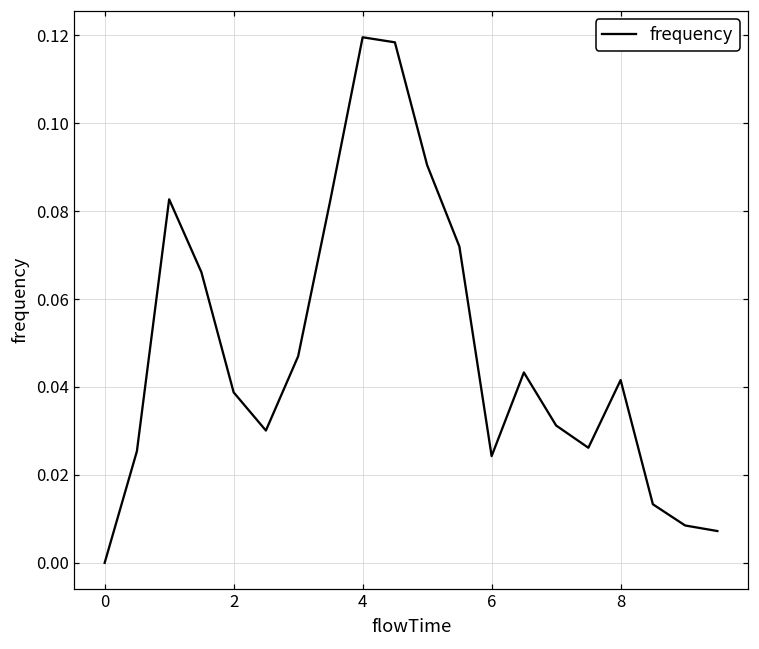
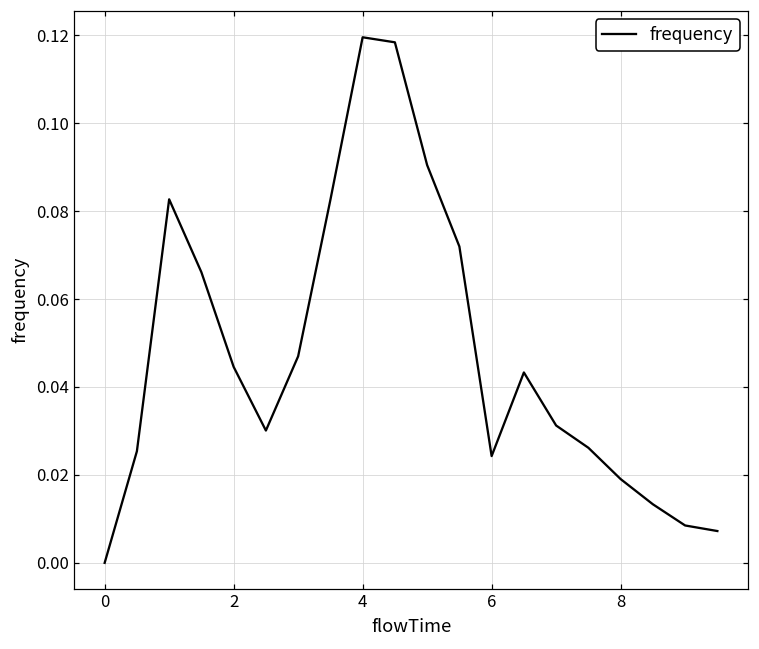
2: 0.039 -> 0.045
8: 0.042 -> 0.019
